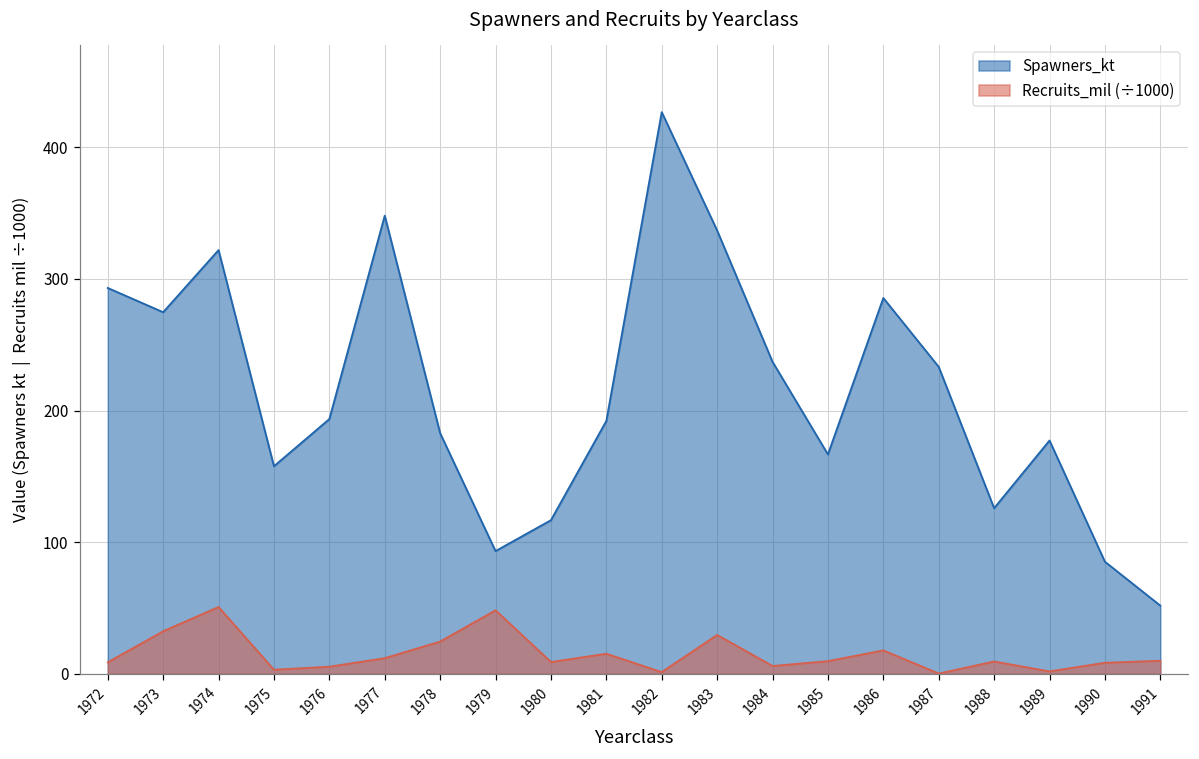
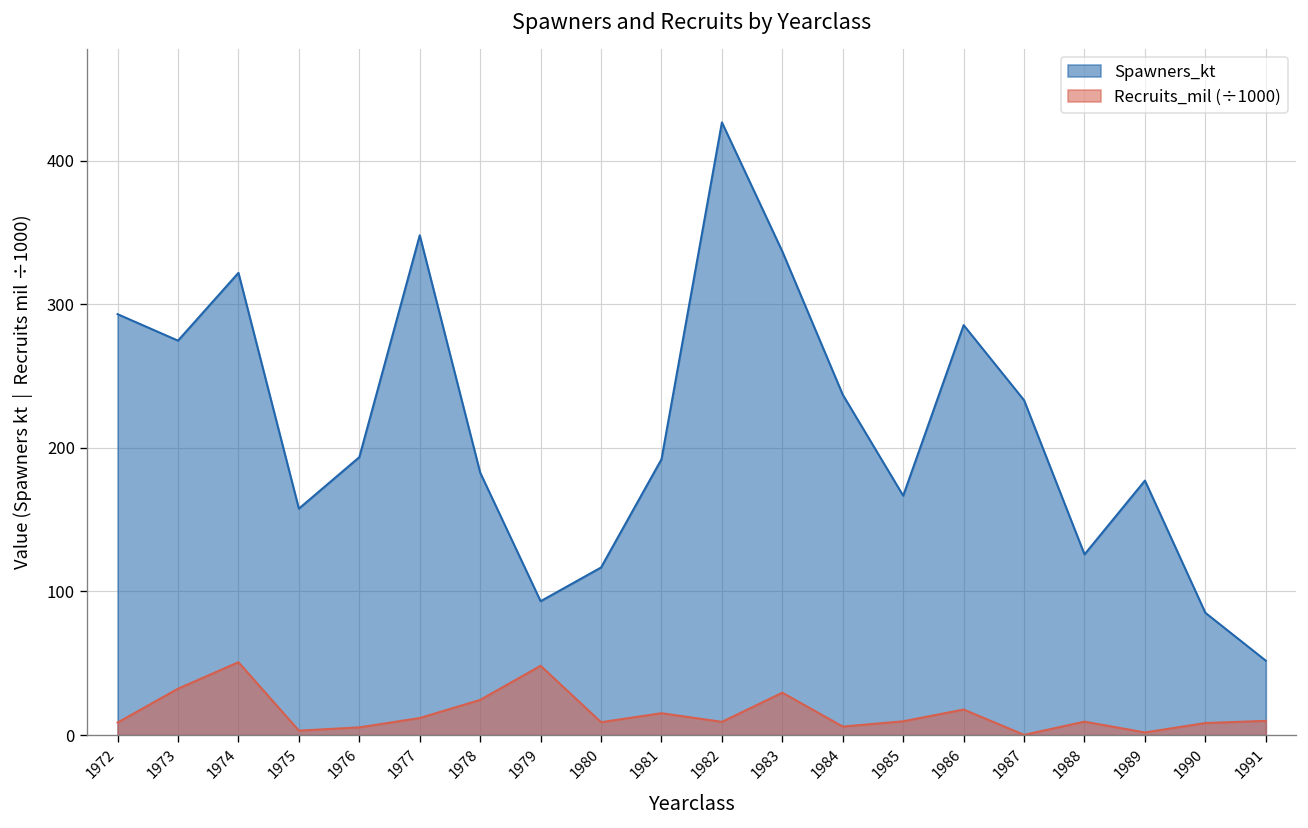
Recruits_mil (÷1000), 1982: 1 -> 9
